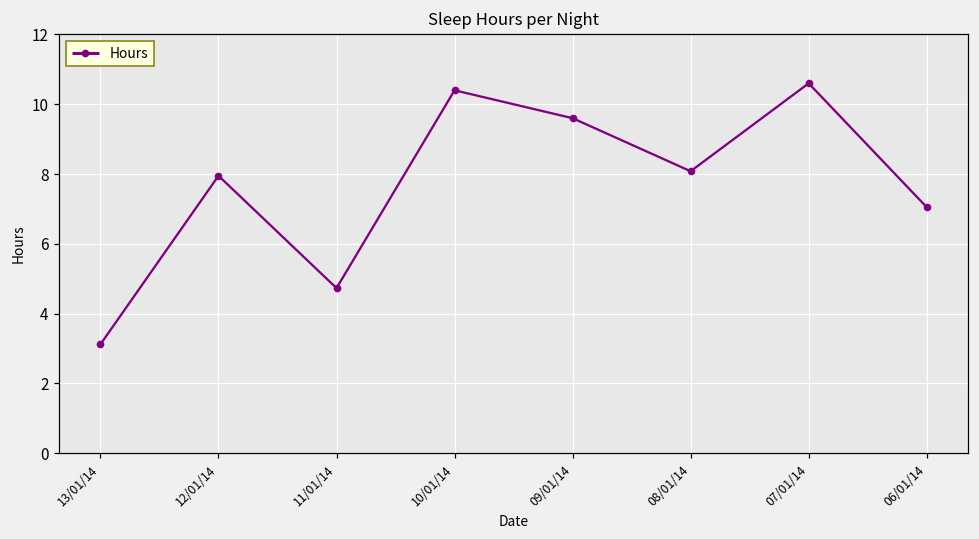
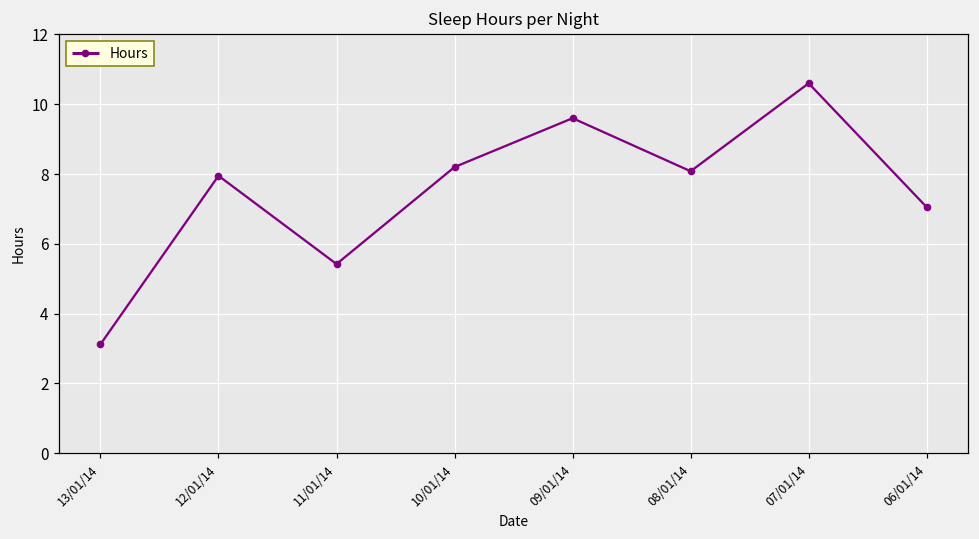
11/01/14: 4.7 -> 5.4
10/01/14: 10.4 -> 8.2
